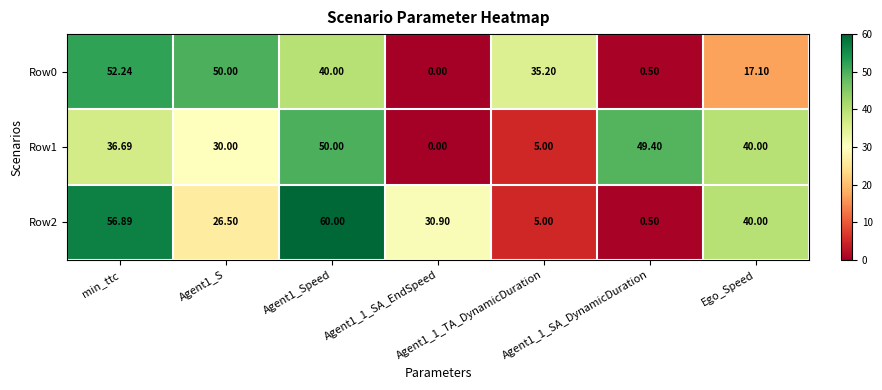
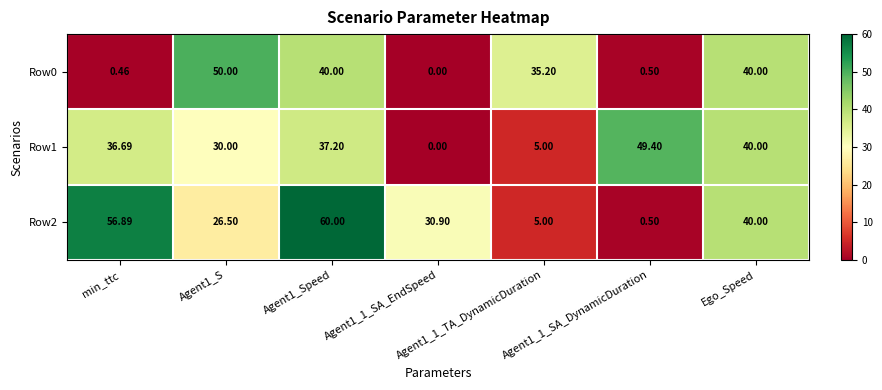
Row0, min_ttc: 52.24 -> 0.46
Row0, Ego_Speed: 17.10 -> 40.00
Row1, Agent1_Speed: 50.00 -> 37.20
